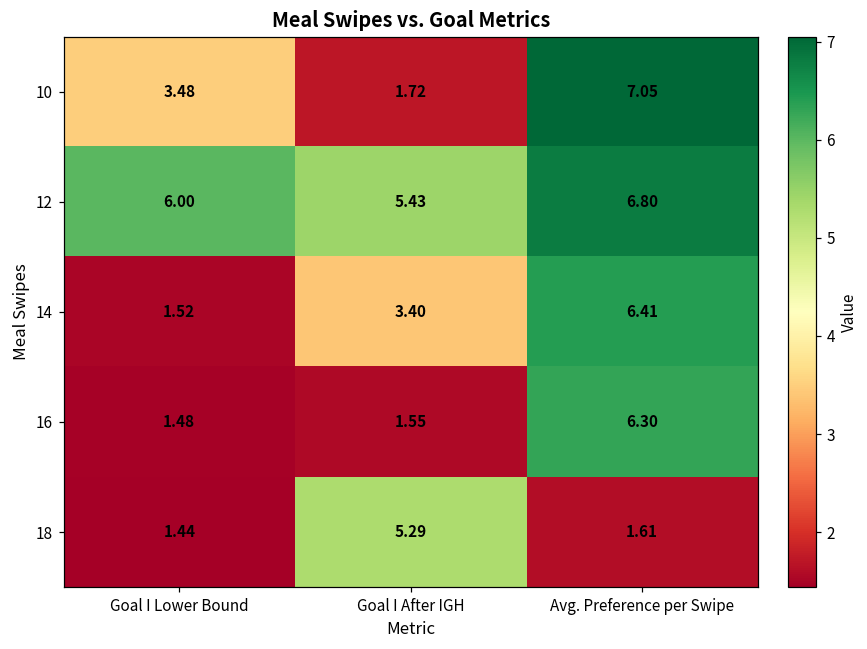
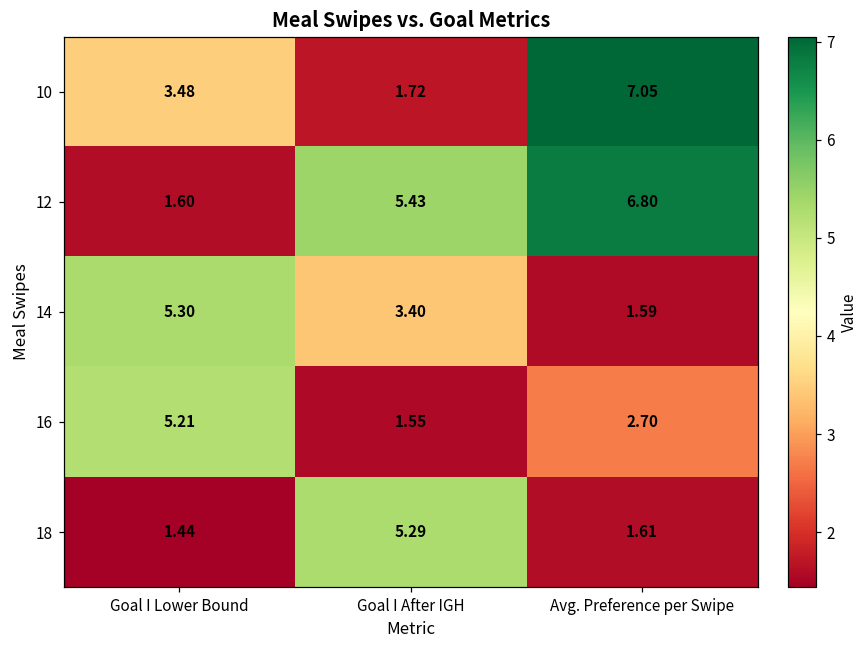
12, Goal I Lower Bound: 6.00 -> 1.60
14, Goal I Lower Bound: 1.52 -> 5.30
14, Avg. Preference per Swipe: 6.41 -> 1.59
16, Goal I Lower Bound: 1.48 -> 5.21
16, Avg. Preference per Swipe: 6.30 -> 2.70
